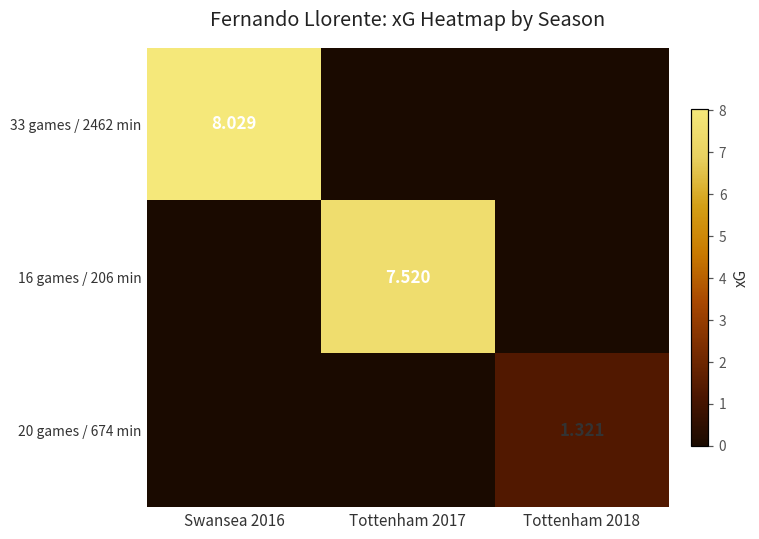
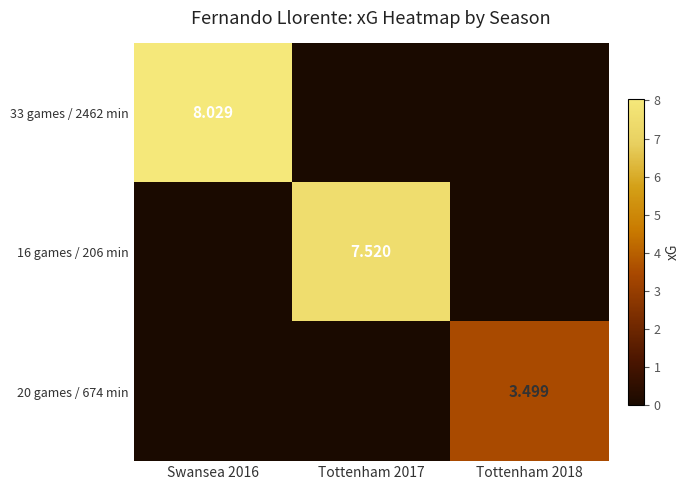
20 games / 674 min, Tottenham 2018: 1.321 -> 3.499
